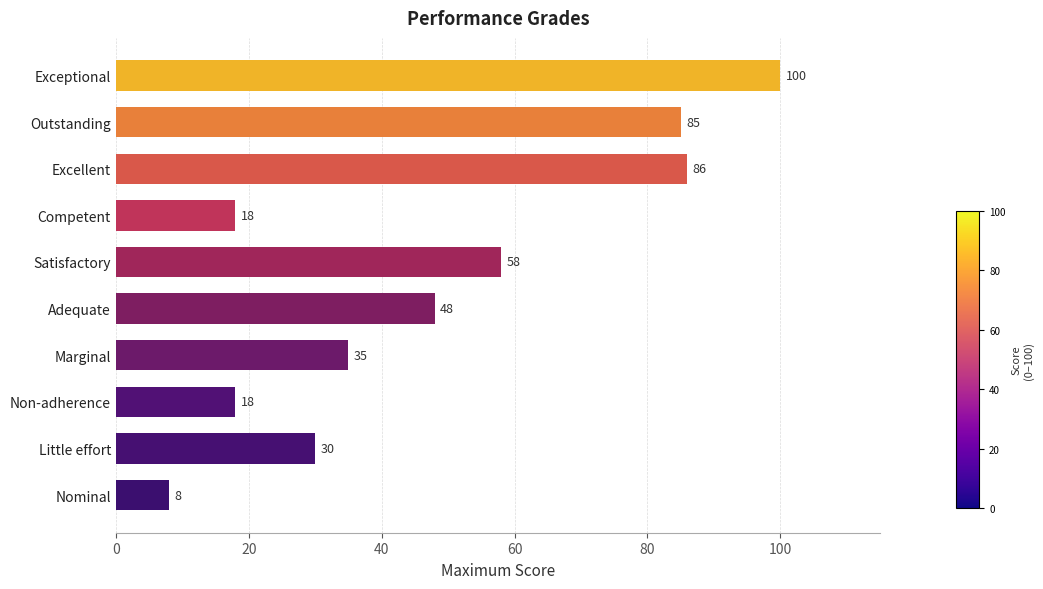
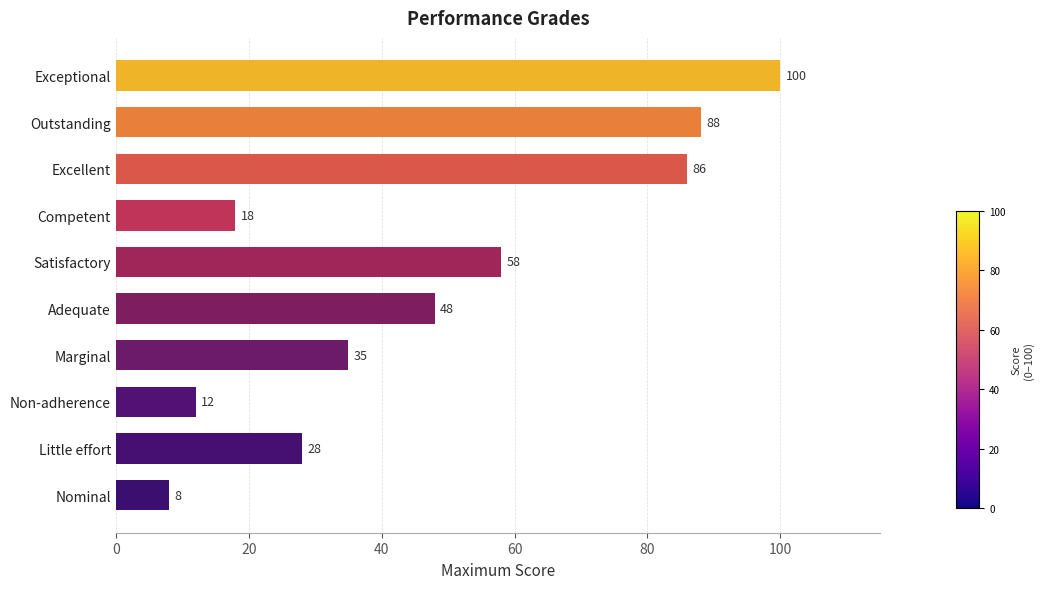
Outstanding: 85 -> 88
Non-adherence: 18 -> 12
Little effort: 30 -> 28
